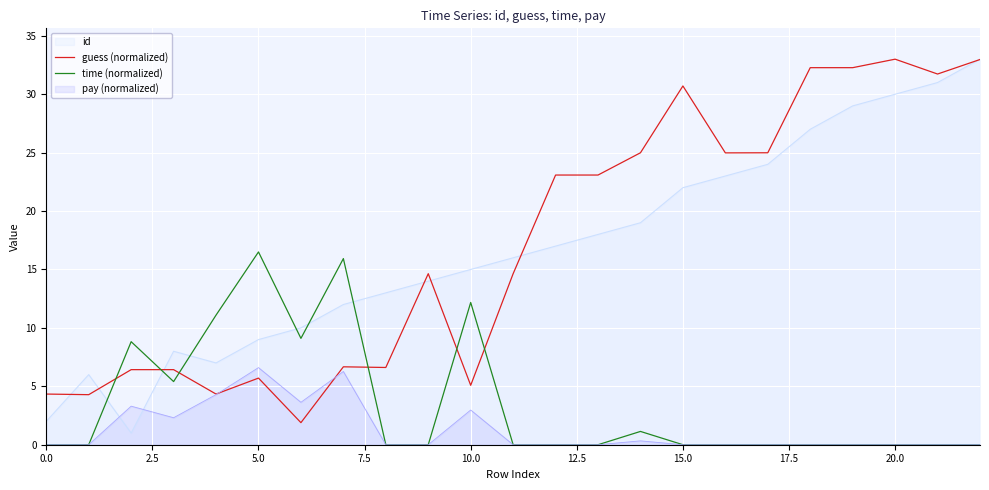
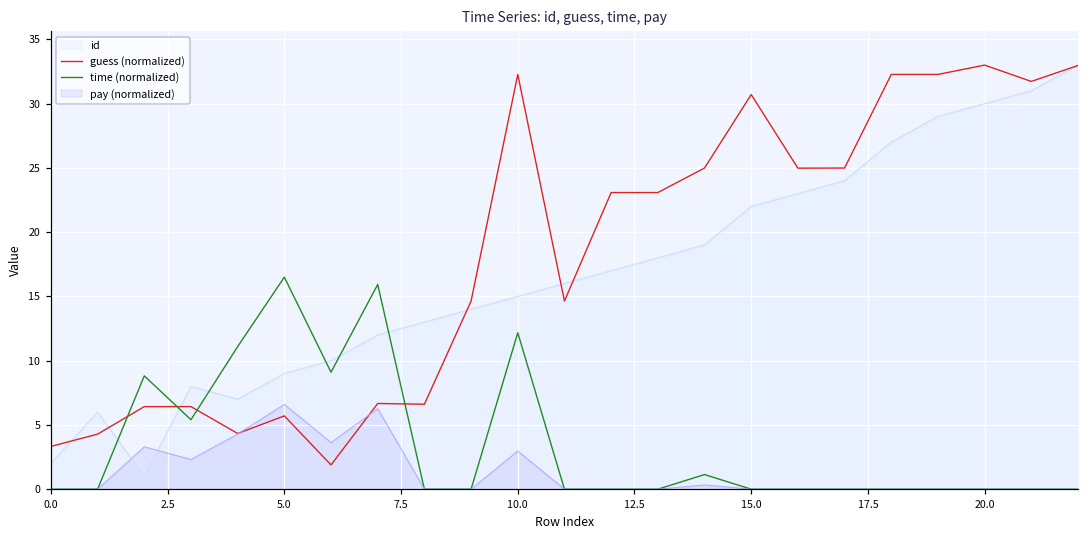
guess (normalized), 0.0: 4.3 -> 3.3
guess (normalized), 10.0: 5.1 -> 32.3
